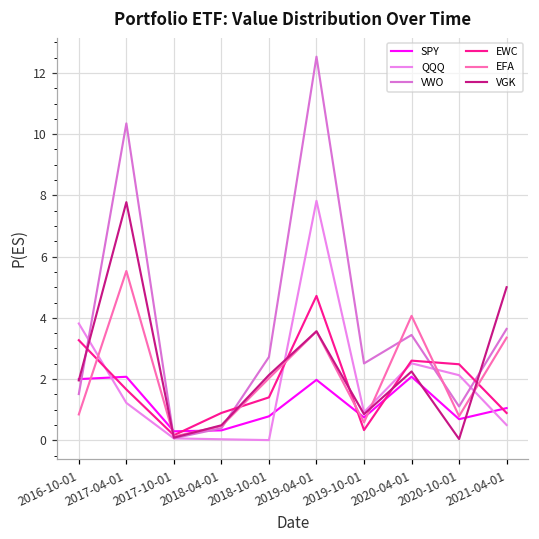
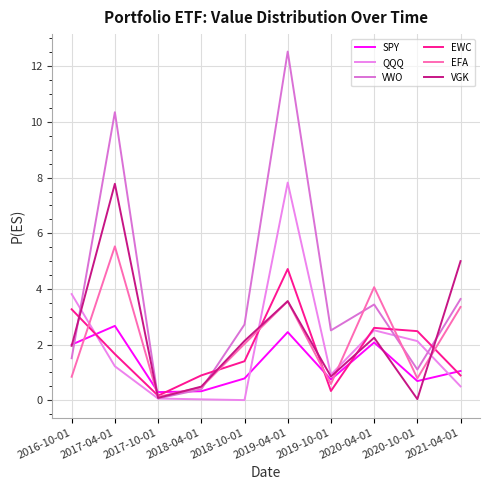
SPY, 2017-04-01: 2.1 -> 2.7
SPY, 2019-04-01: 2.0 -> 2.4
